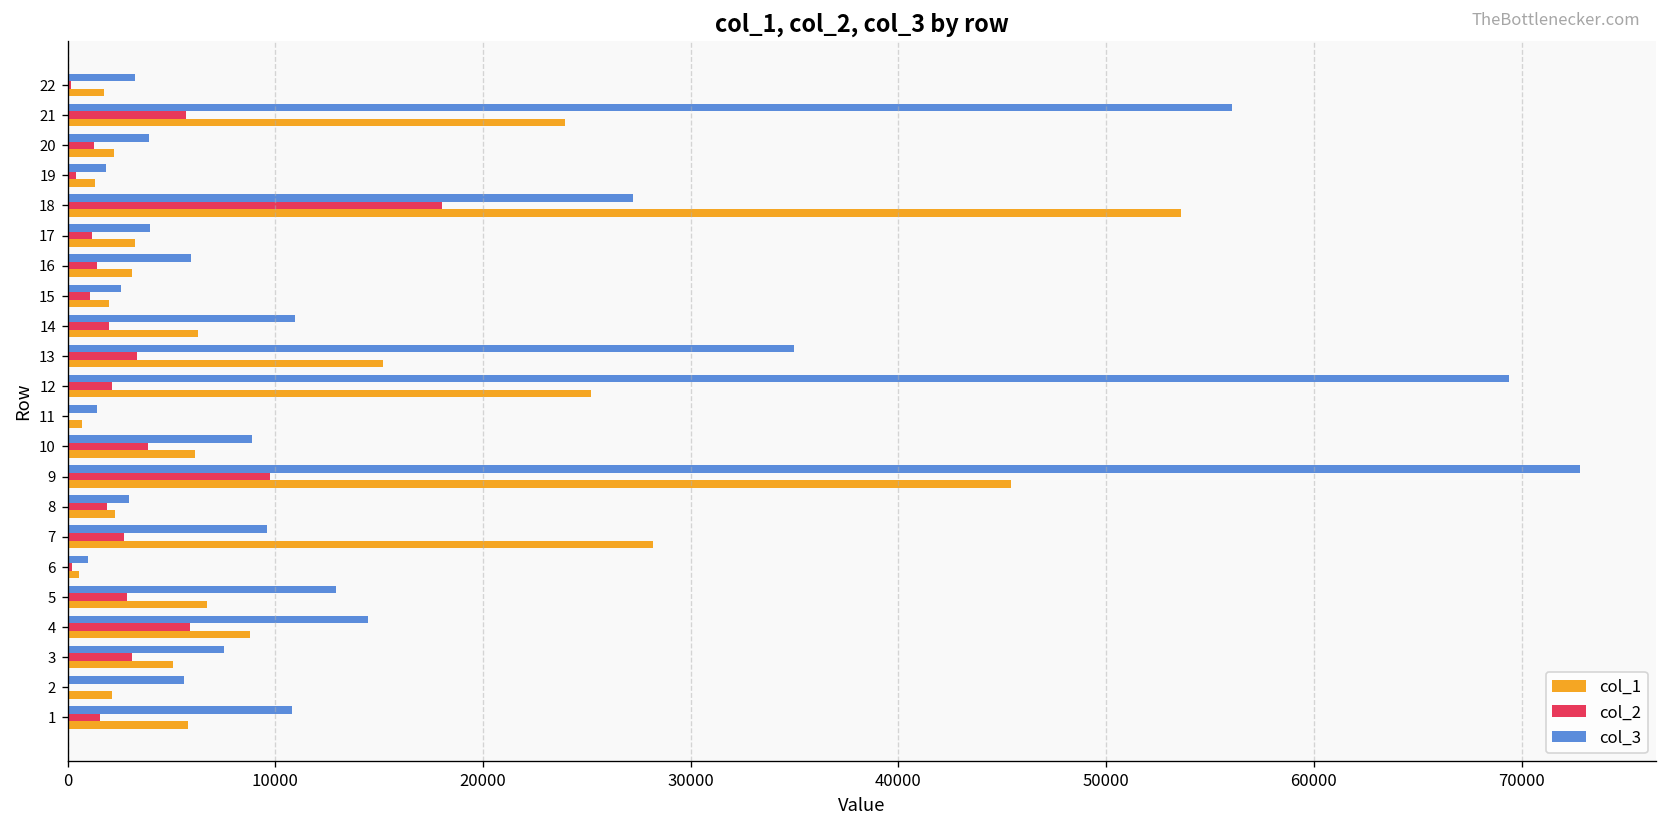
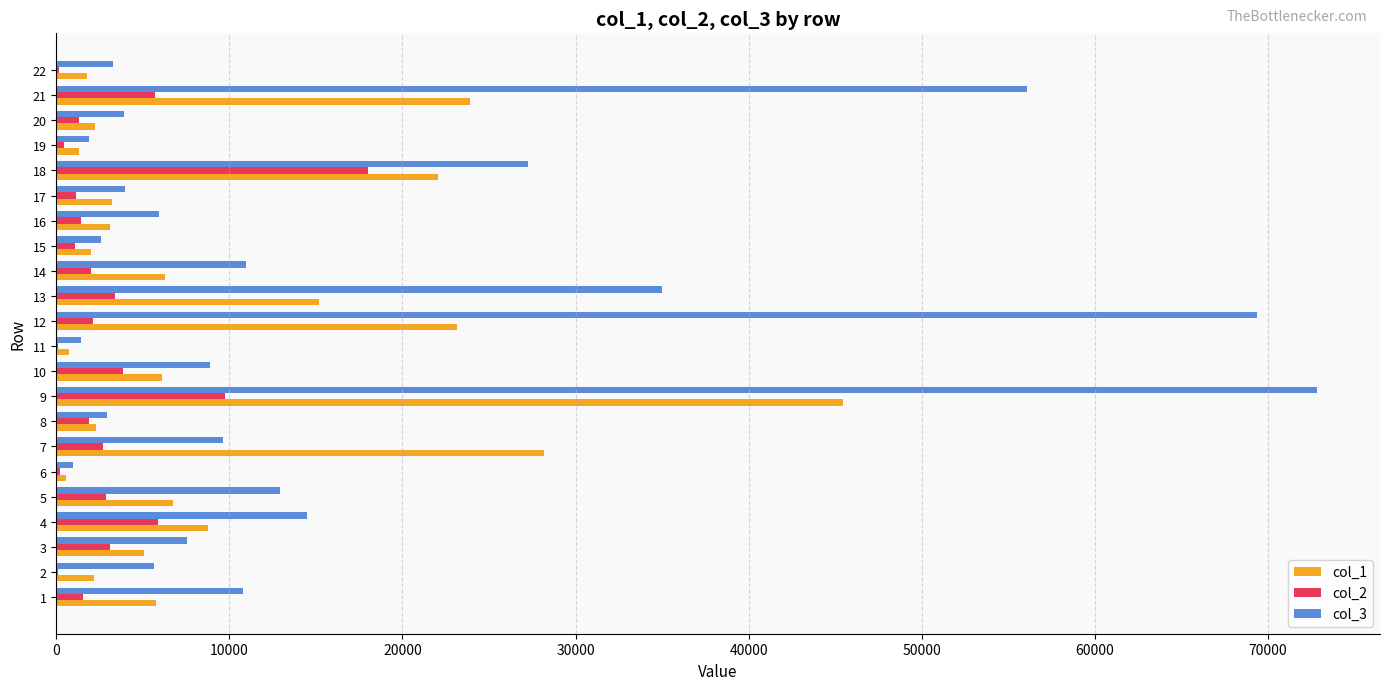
col_1, 18: 53600 -> 22000
col_1, 12: 25200 -> 23200
